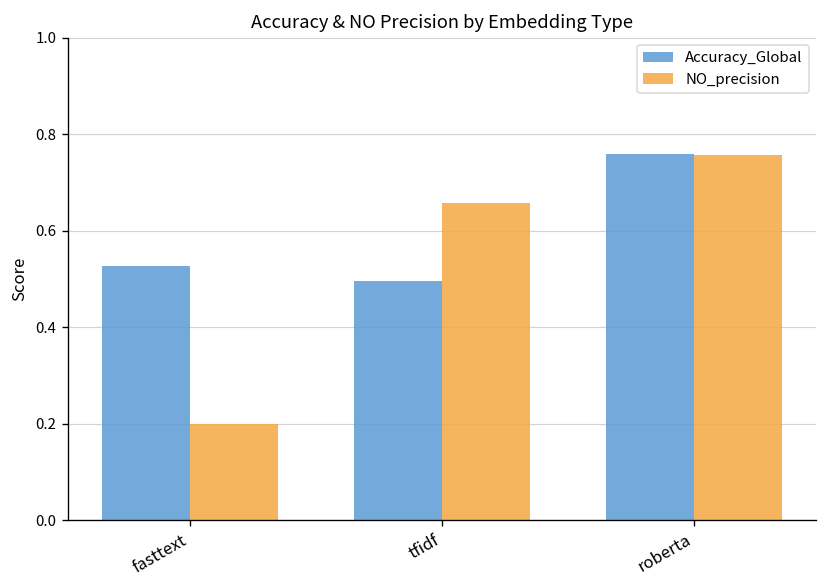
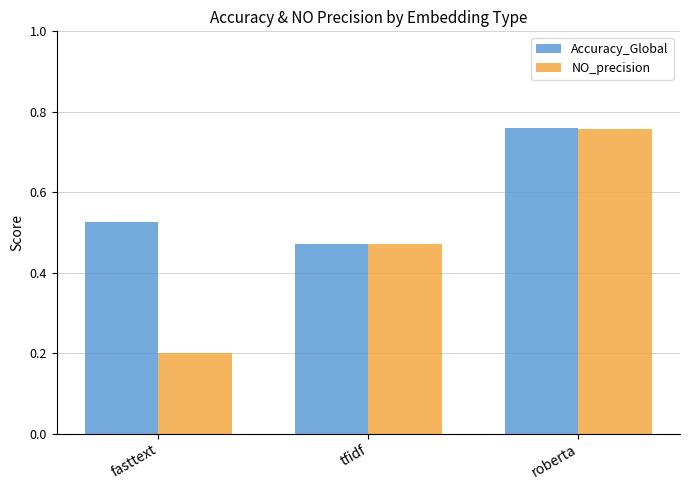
Accuracy_Global, tfidf: 0.50 -> 0.47
NO_precision, tfidf: 0.66 -> 0.47
